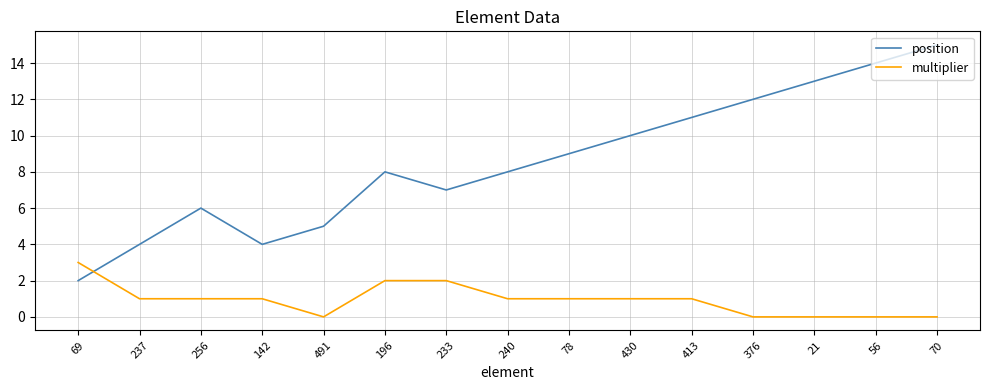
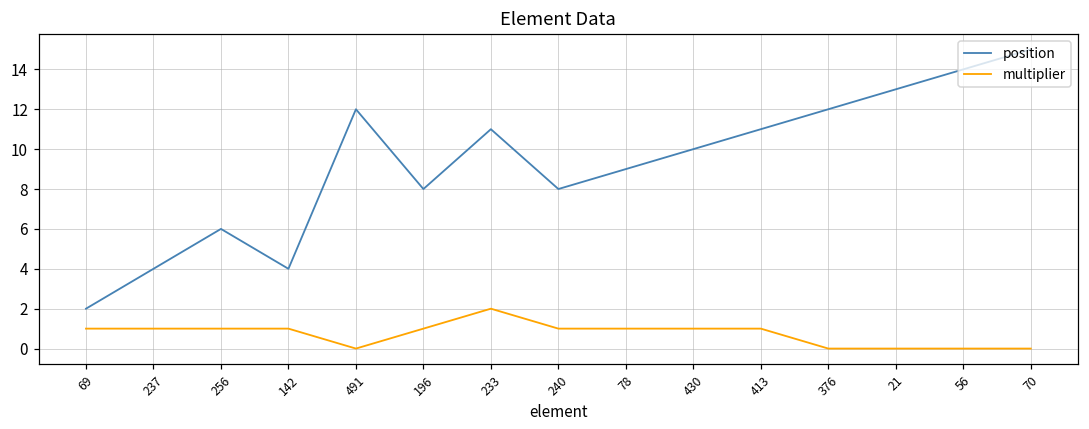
multiplier, 69: 3 -> 1
position, 491: 5 -> 12
multiplier, 196: 2 -> 1
position, 233: 7 -> 11
